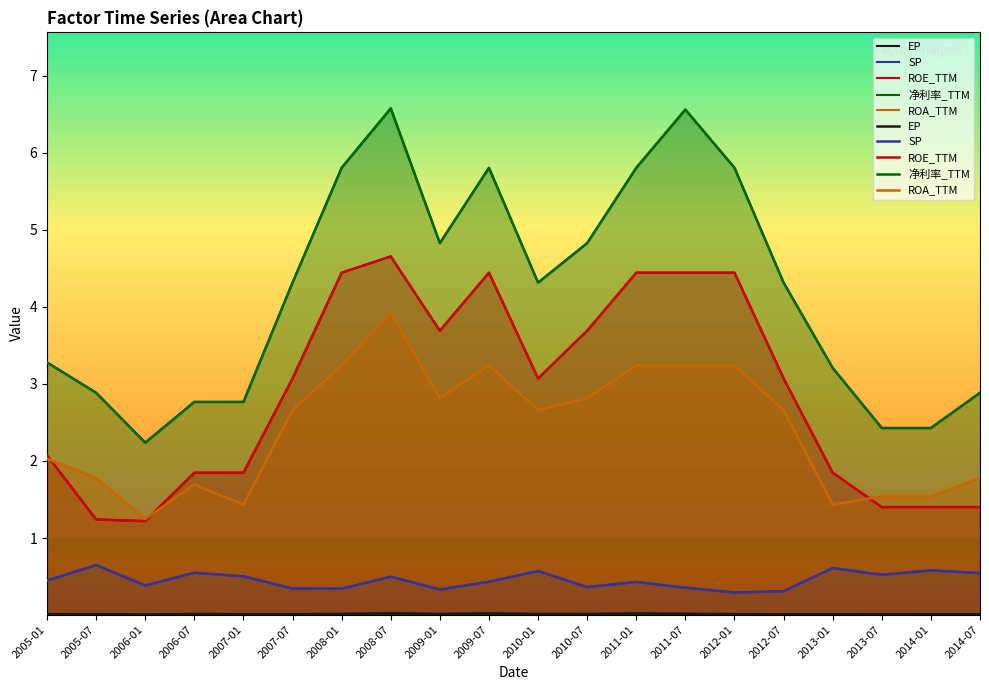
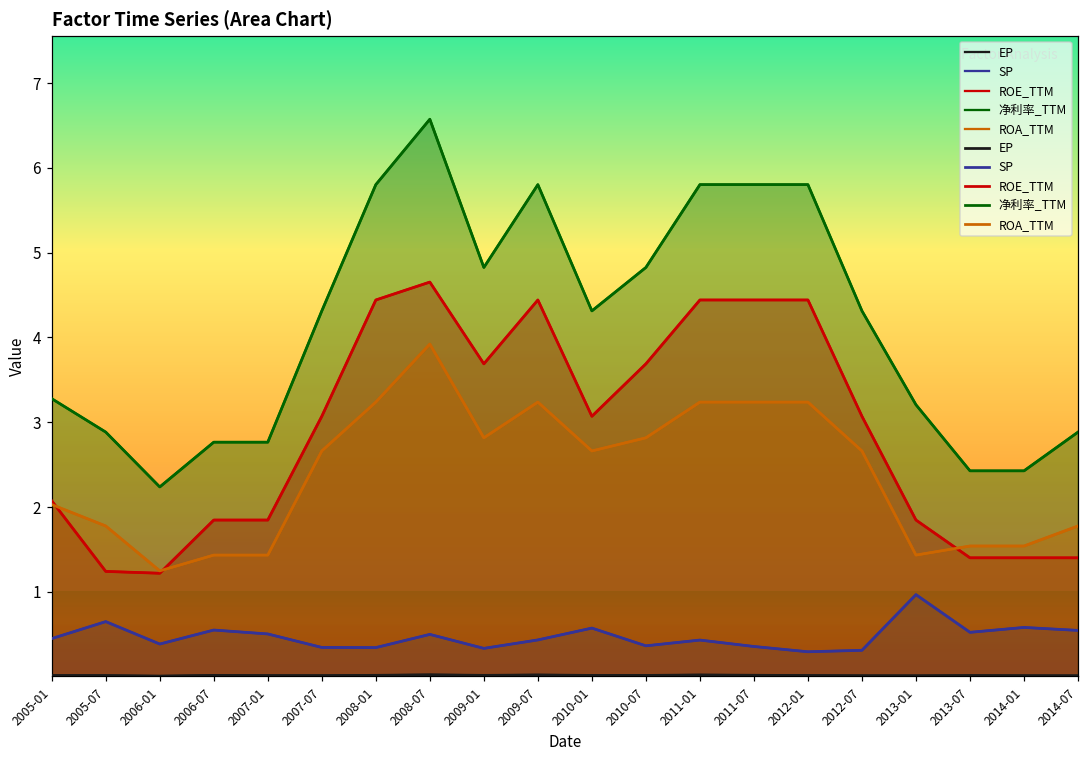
ROA_TTM, 2006-07: 1.7 -> 1.4
净利率_TTM, 2011-07: 6.6 -> 5.8
SP, 2013-01: 0.6 -> 1.0
